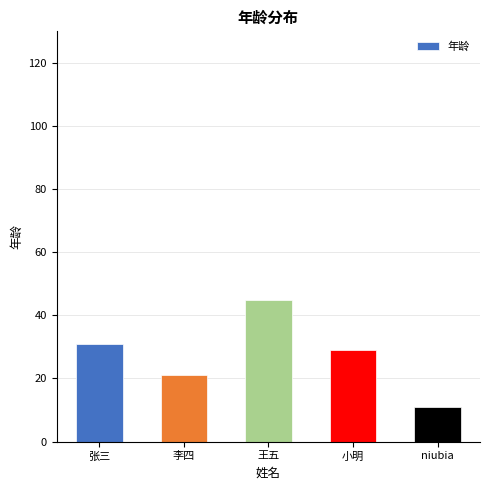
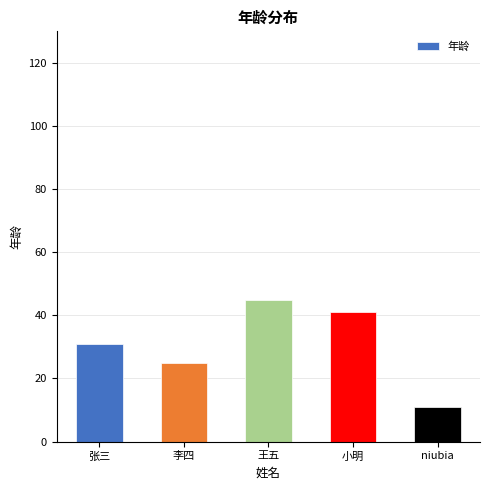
李四: 21 -> 25
小明: 29 -> 41
